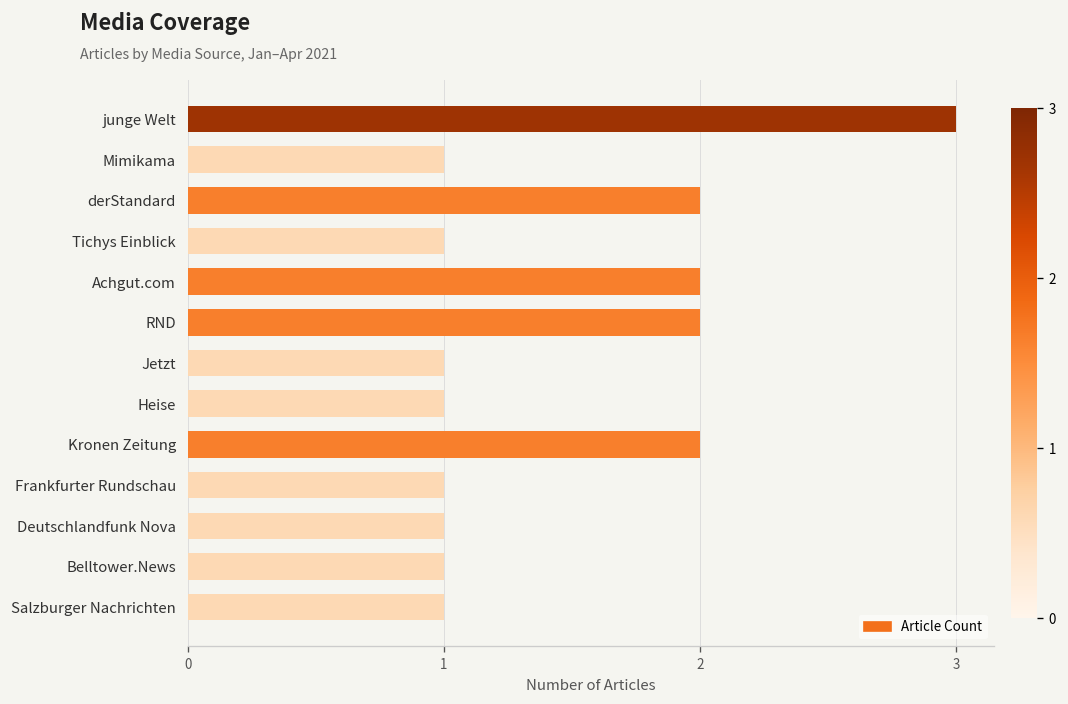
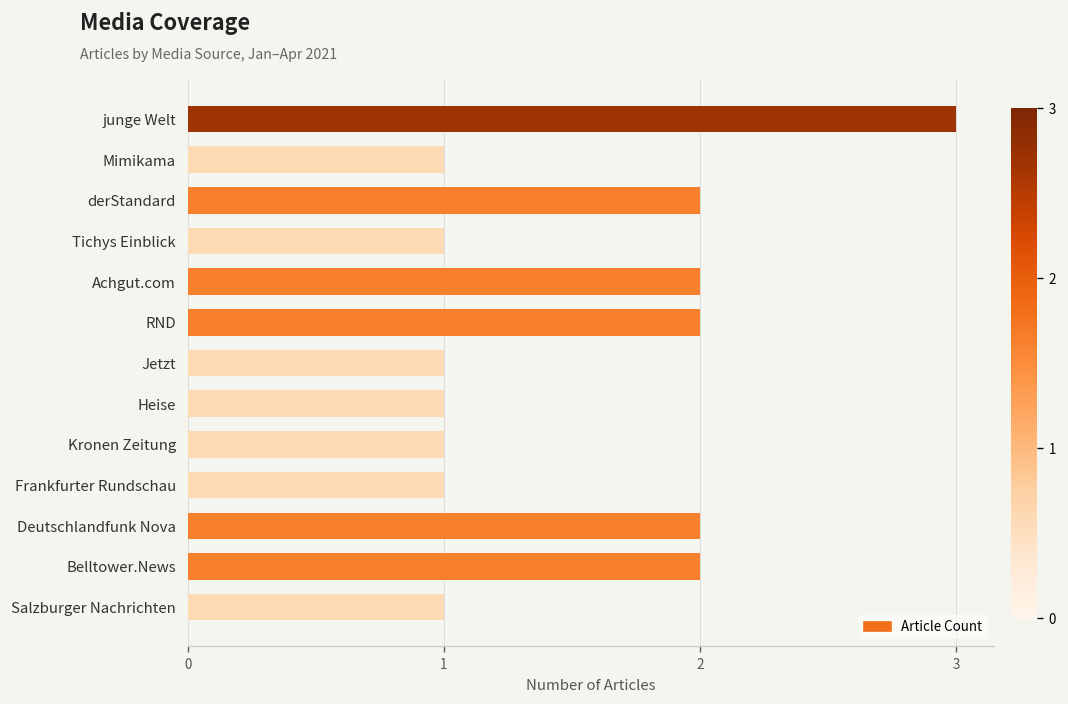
Kronen Zeitung: 2 -> 1
Deutschlandfunk Nova: 1 -> 2
Belltower.News: 1 -> 2
